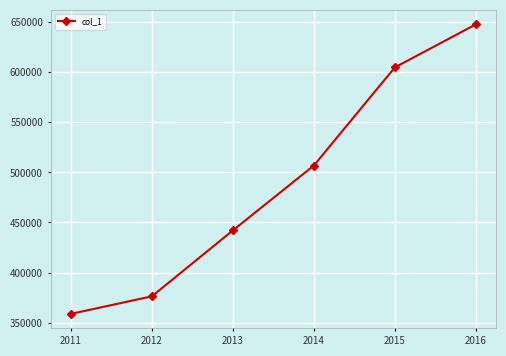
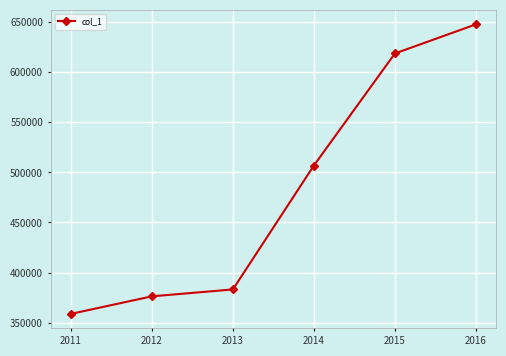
2013: 442000 -> 383000
2015: 605000 -> 619000
